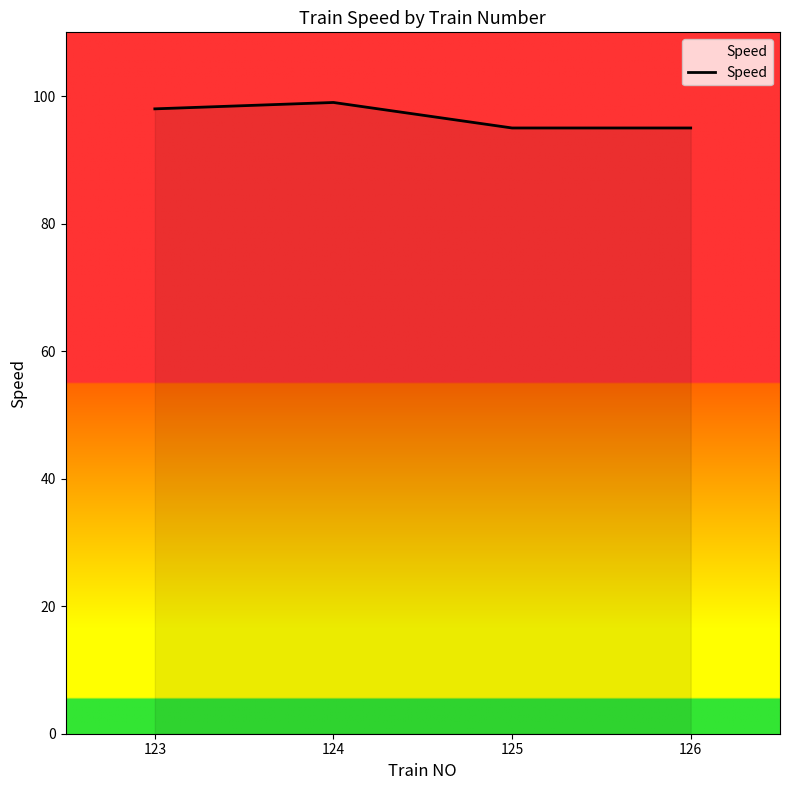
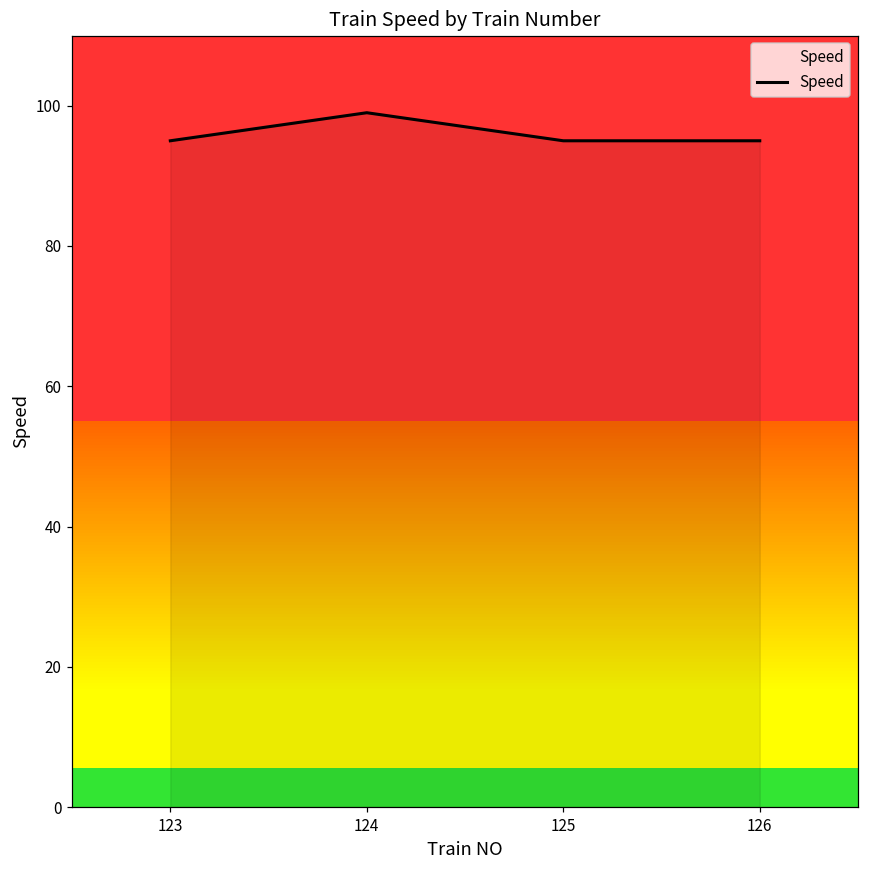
123: 98 -> 95
